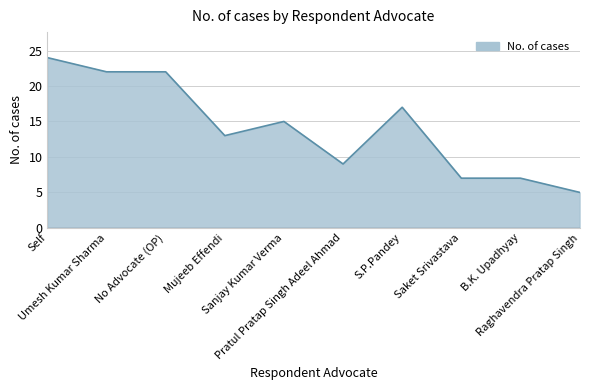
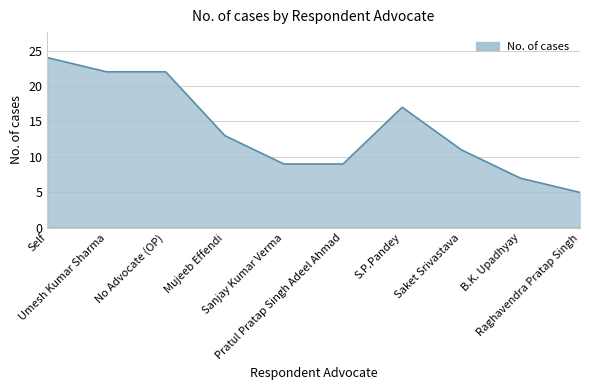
Sanjay Kumar Verma: 15 -> 9
Saket Srivastava: 7 -> 11
